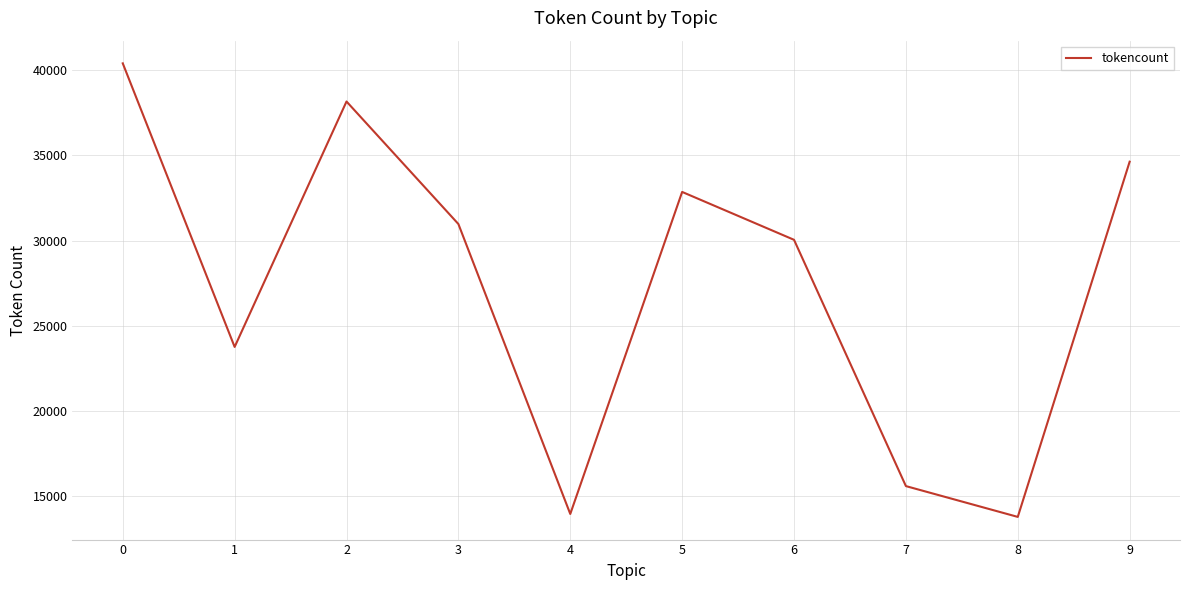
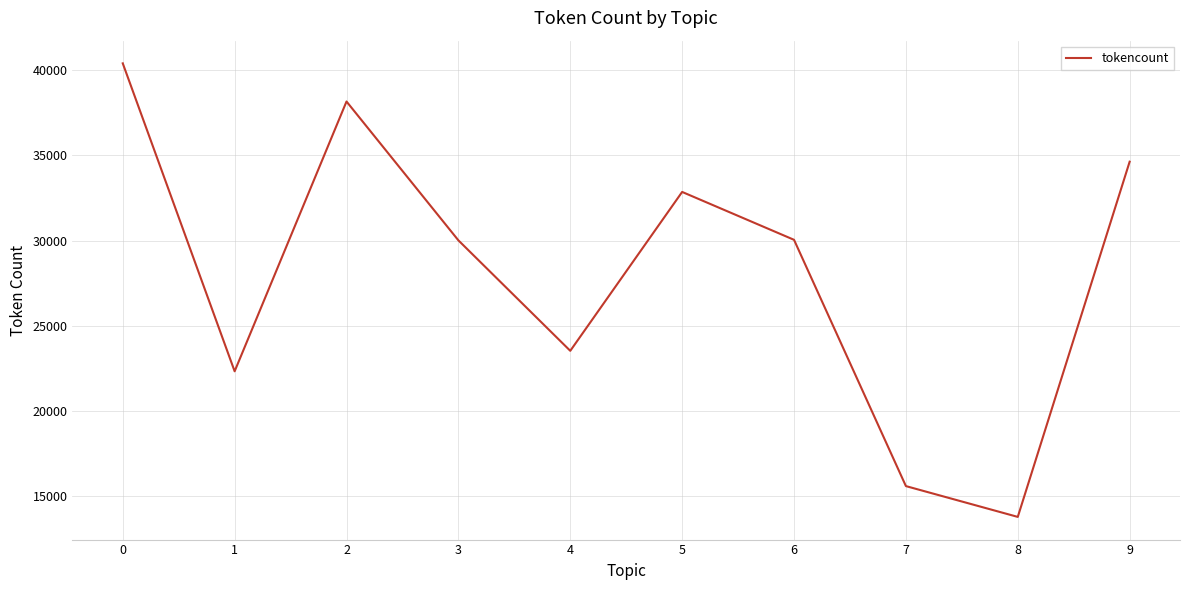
1: 23800 -> 22300
3: 31000 -> 30000
4: 14000 -> 23500
